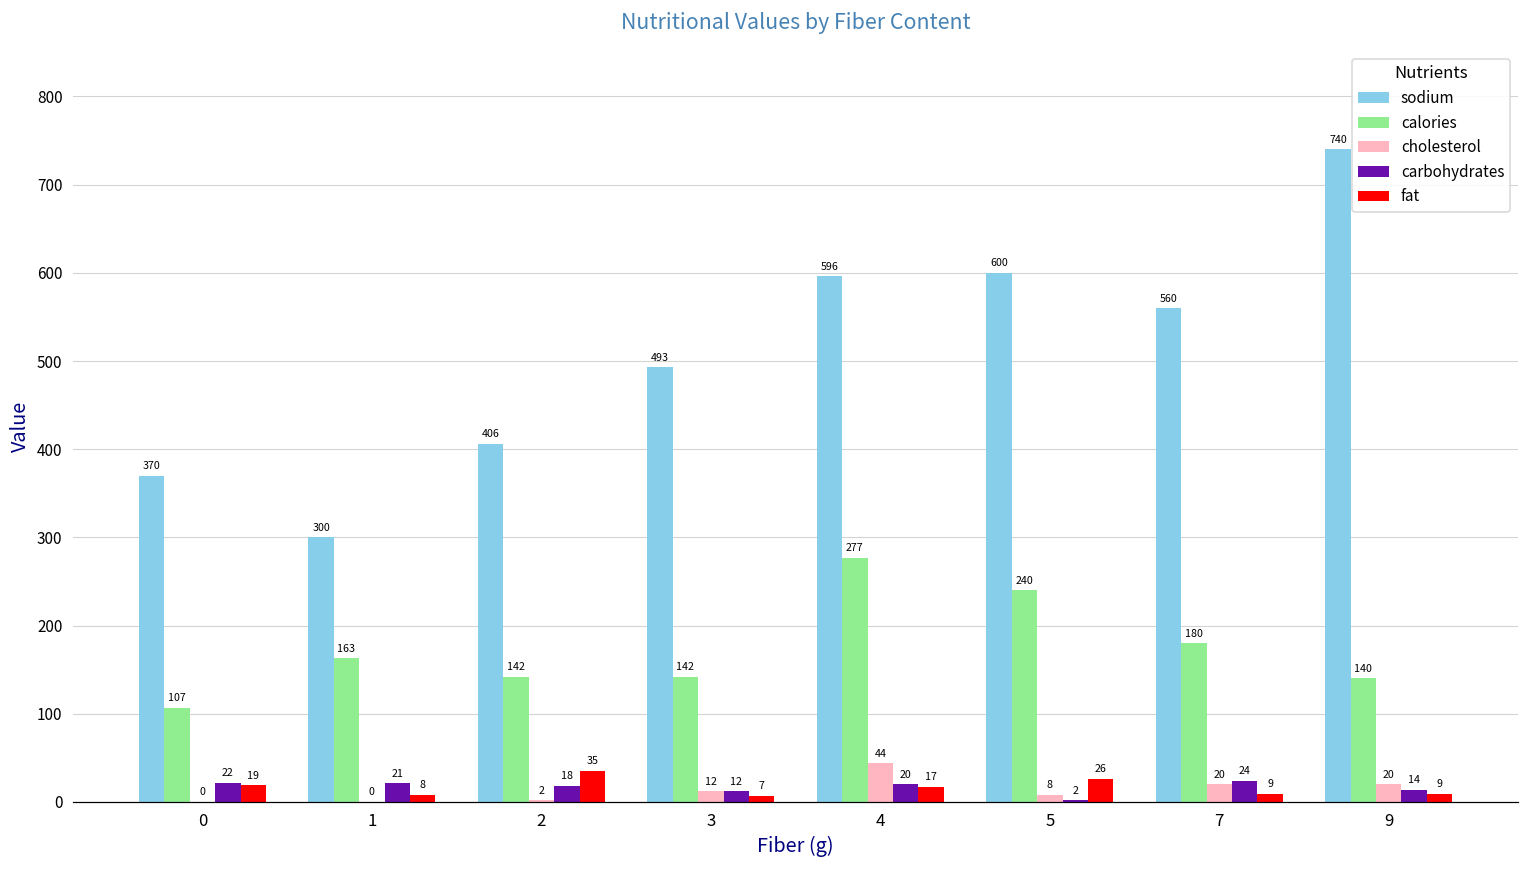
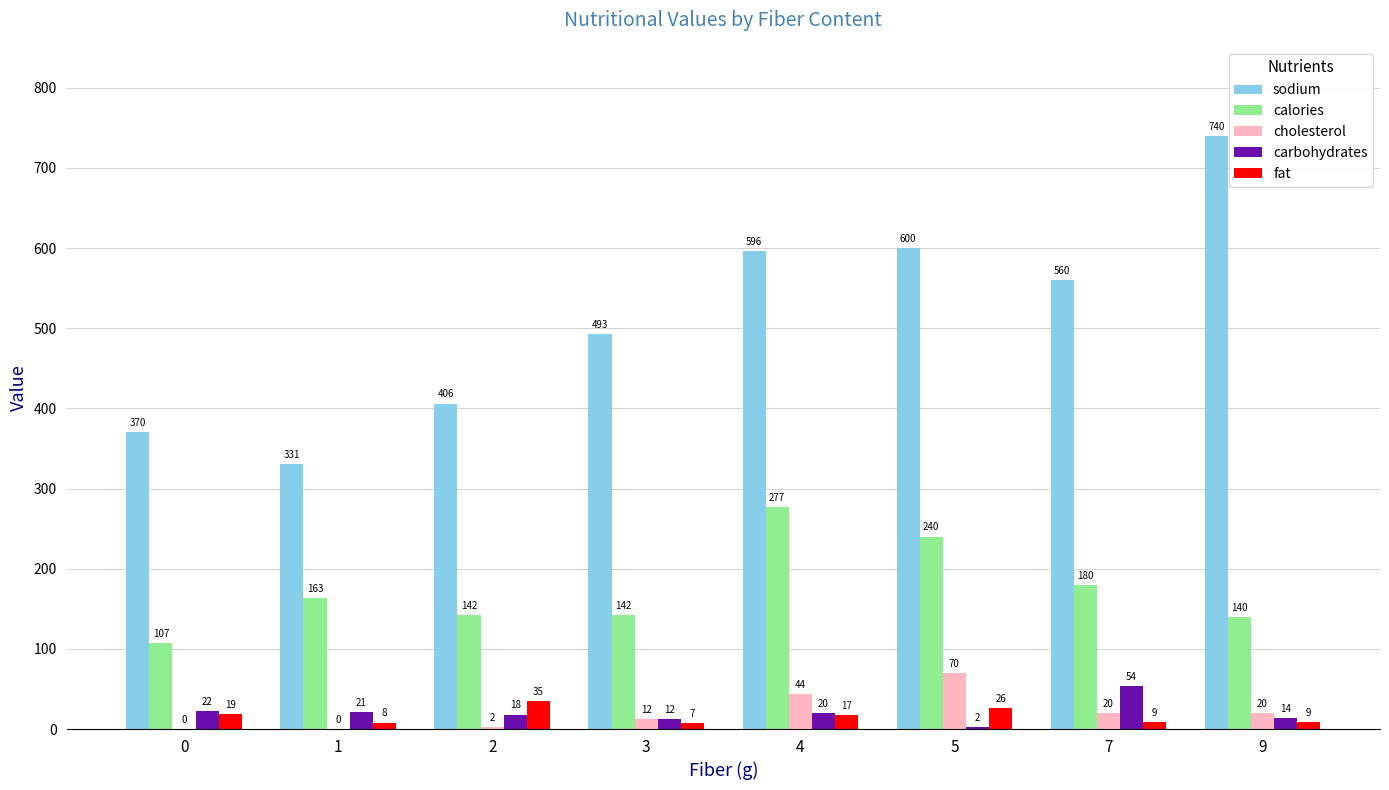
sodium, 1: 300 -> 331
cholesterol, 5: 8 -> 70
carbohydrates, 7: 24 -> 54
